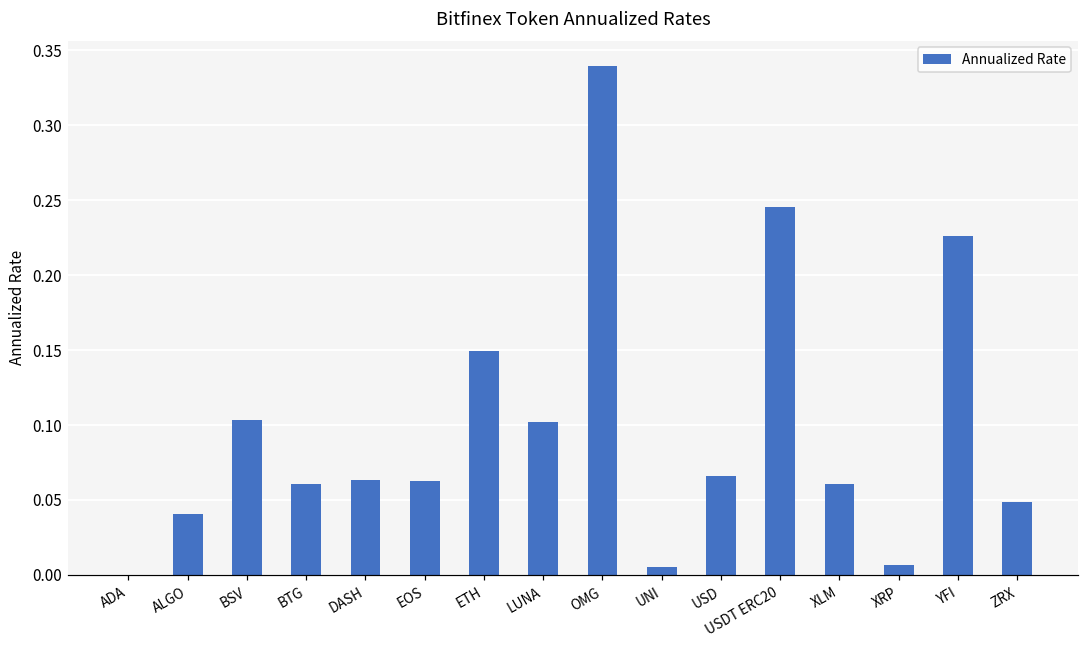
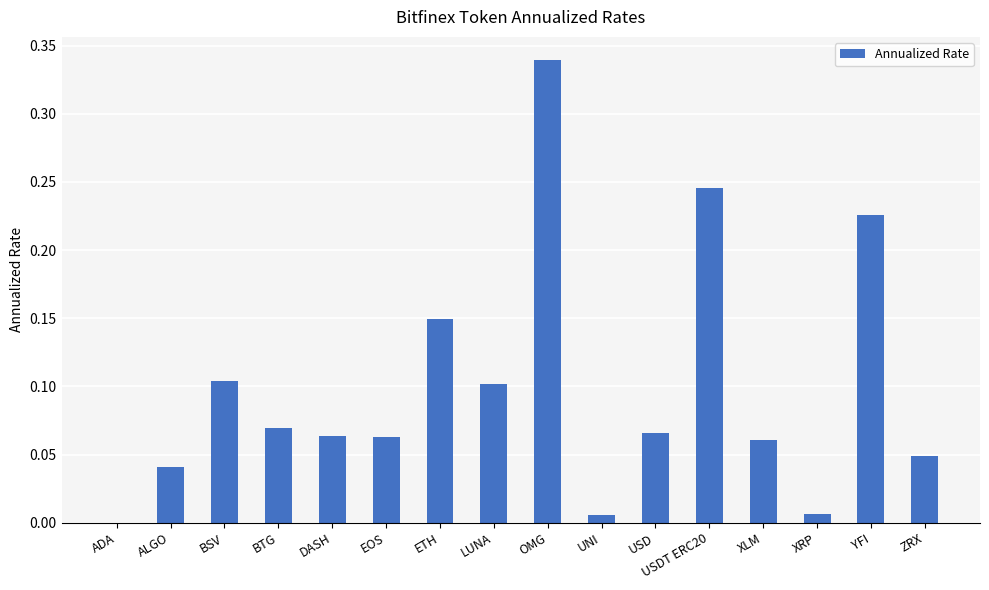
BTG: 0.061 -> 0.069
